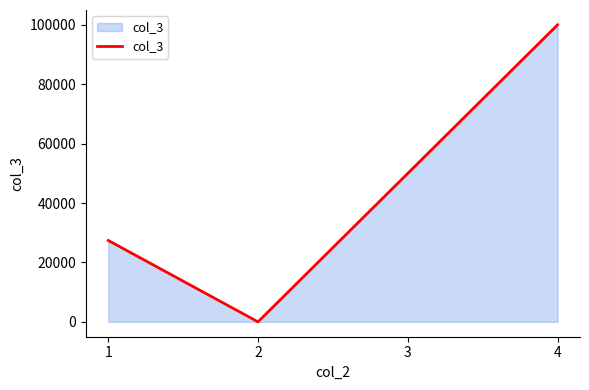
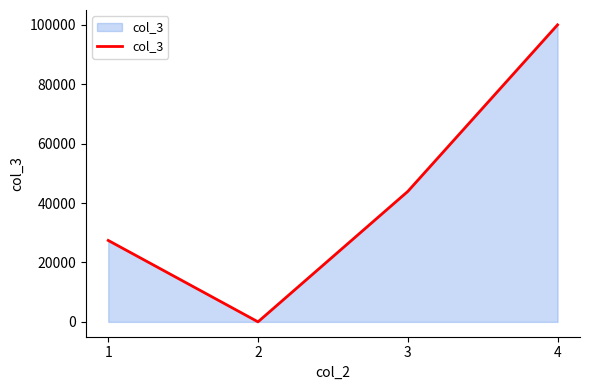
3: 50000 -> 44000
